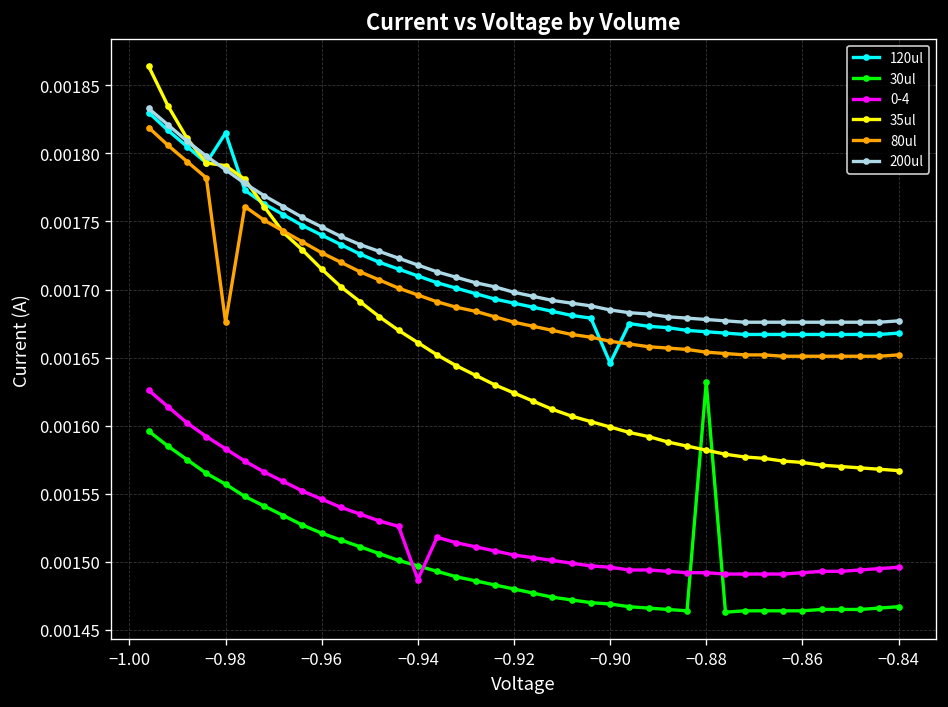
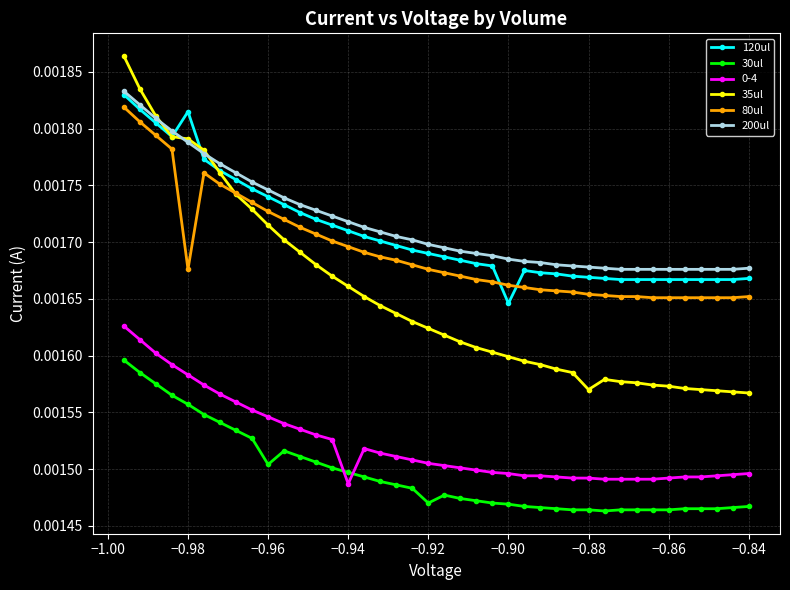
30ul, −0.96: 0.001521 -> 0.001504
30ul, −0.92: 0.00148 -> 0.00147
30ul, −0.88: 0.001632 -> 0.001464
35ul, −0.88: 0.001582 -> 0.001570
